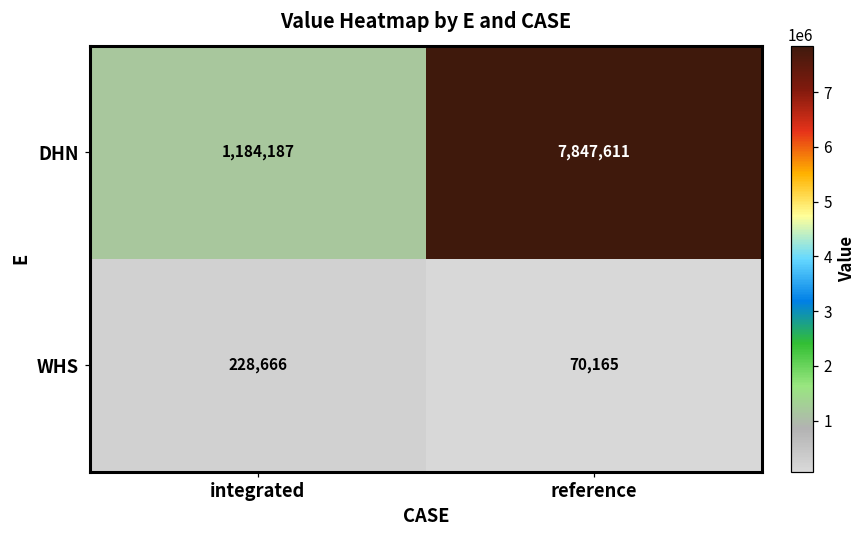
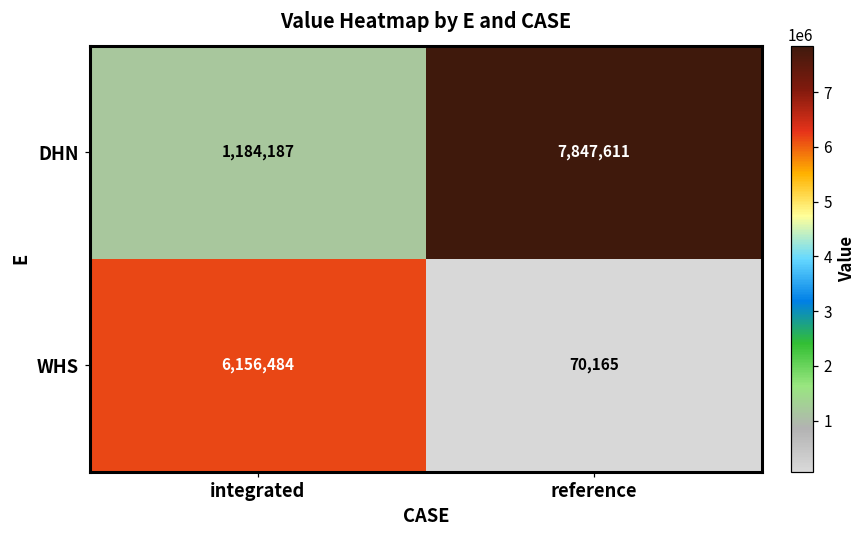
WHS, integrated: 228,666 -> 6,156,484
